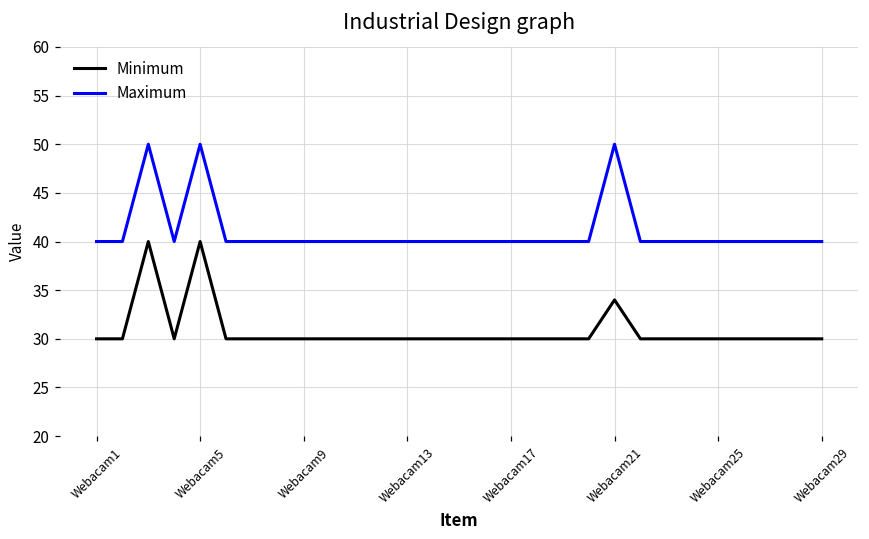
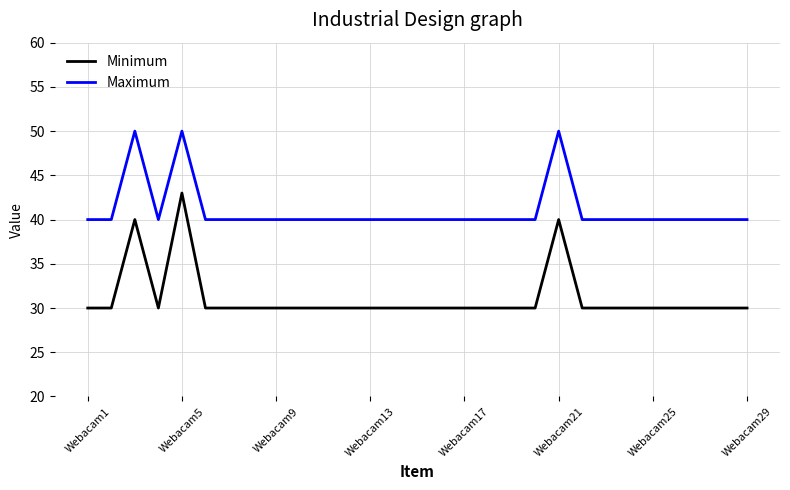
Minimum, Webacam5: 40 -> 43
Minimum, Webacam21: 34 -> 40
